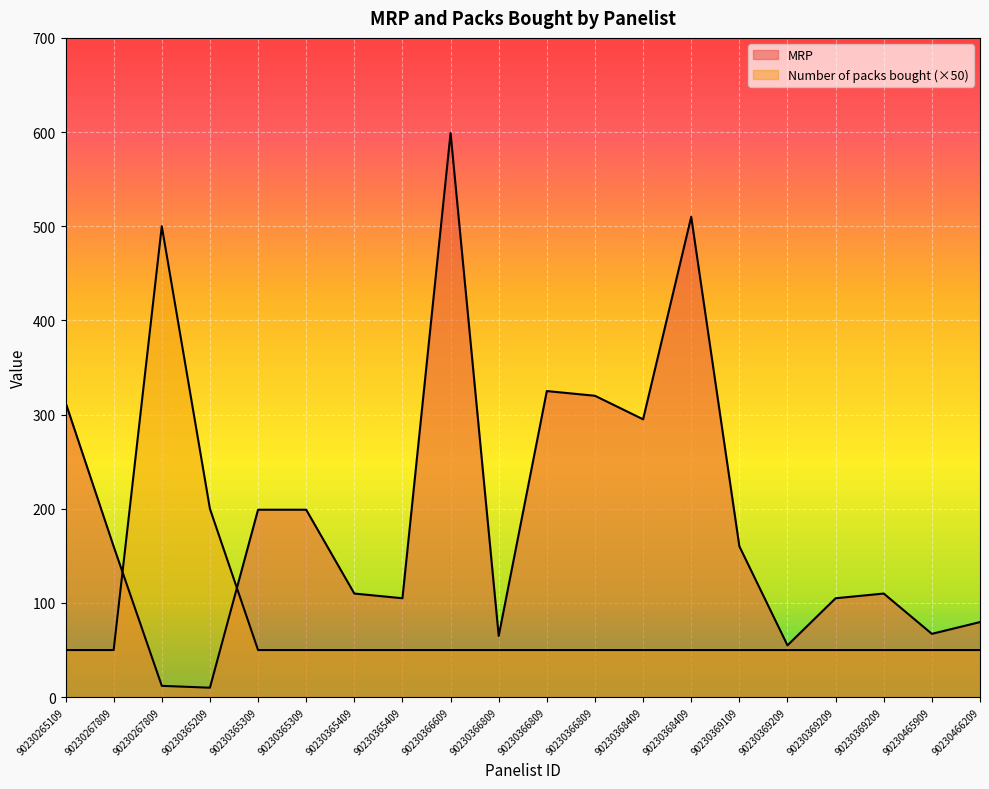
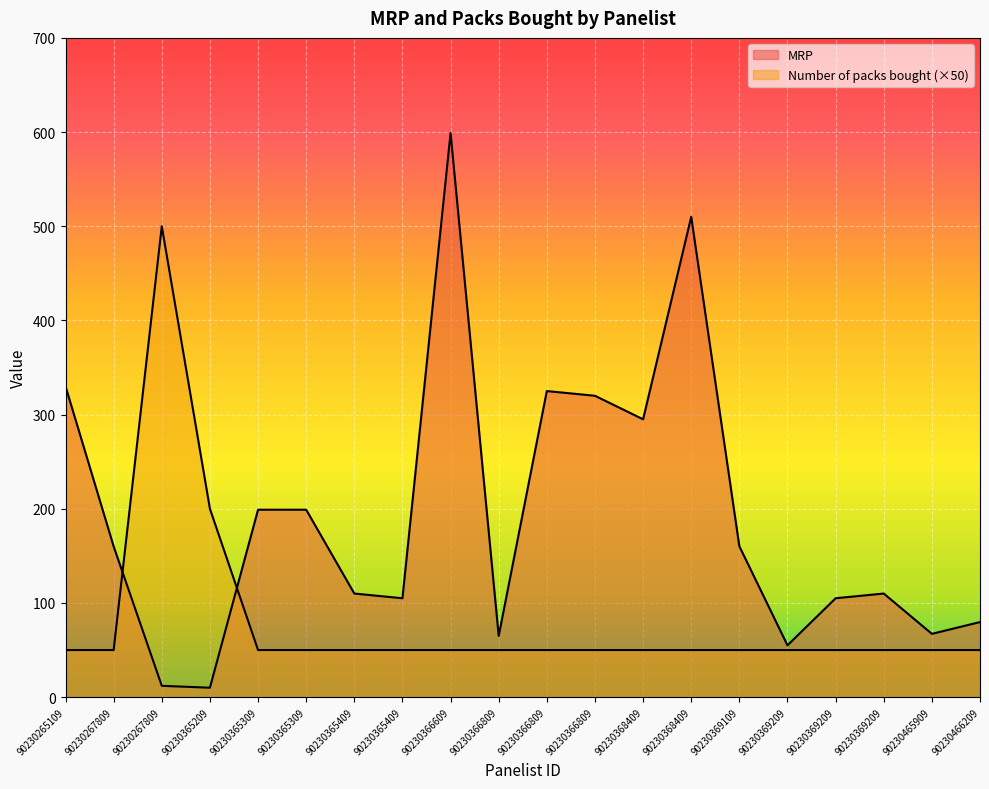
MRP, 90230265109: 310 -> 330
